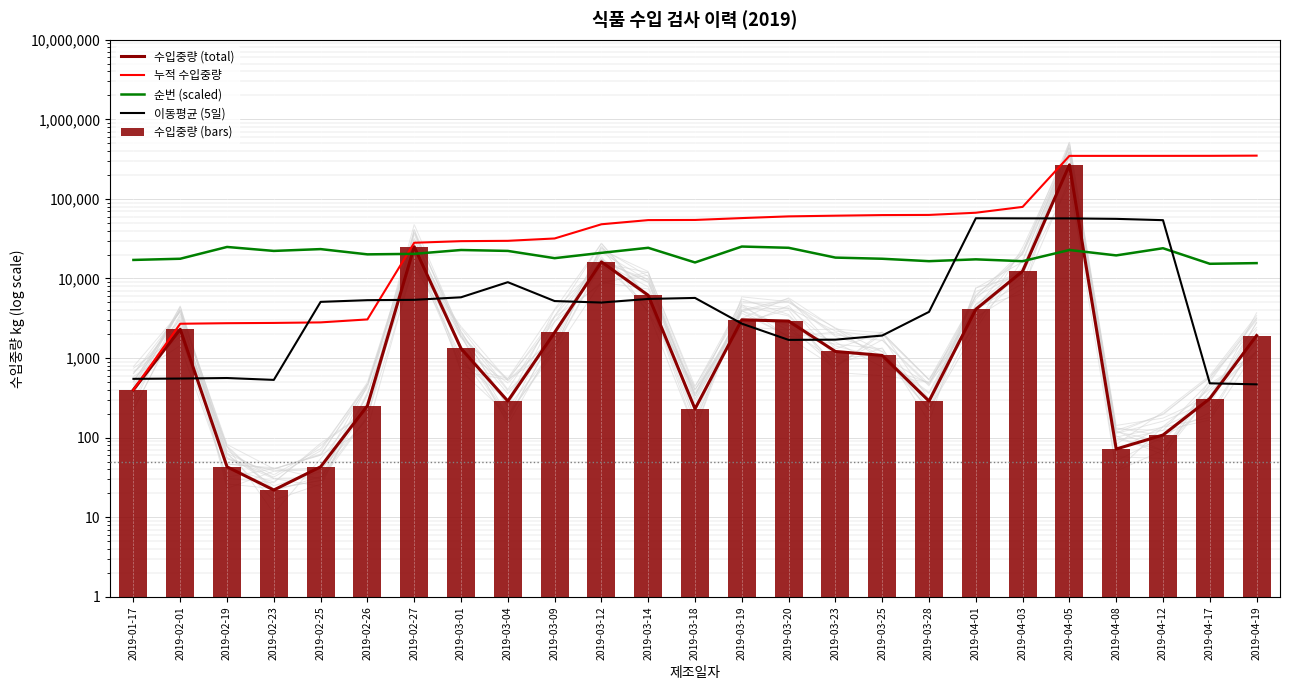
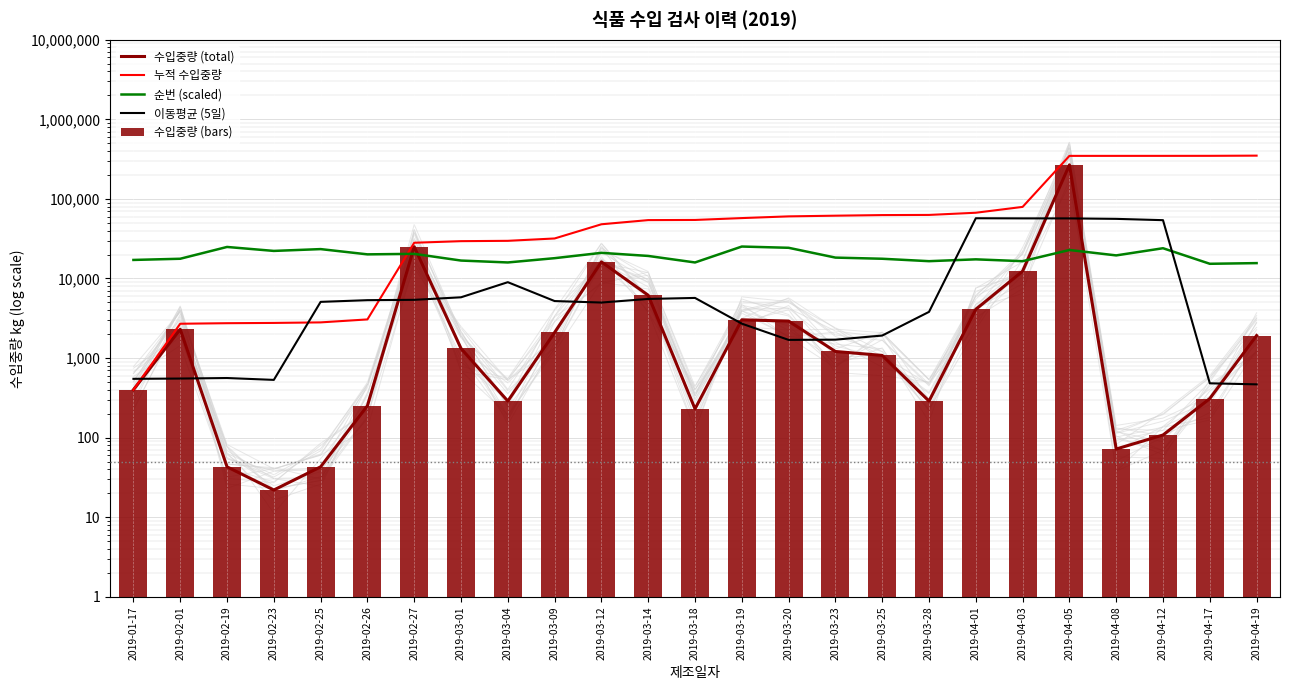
순번 (scaled), 2019-03-01: 23,000 -> 17,000
순번 (scaled), 2019-03-04: 22,000 -> 16,000
순번 (scaled), 2019-03-14: 24,000 -> 19,000
